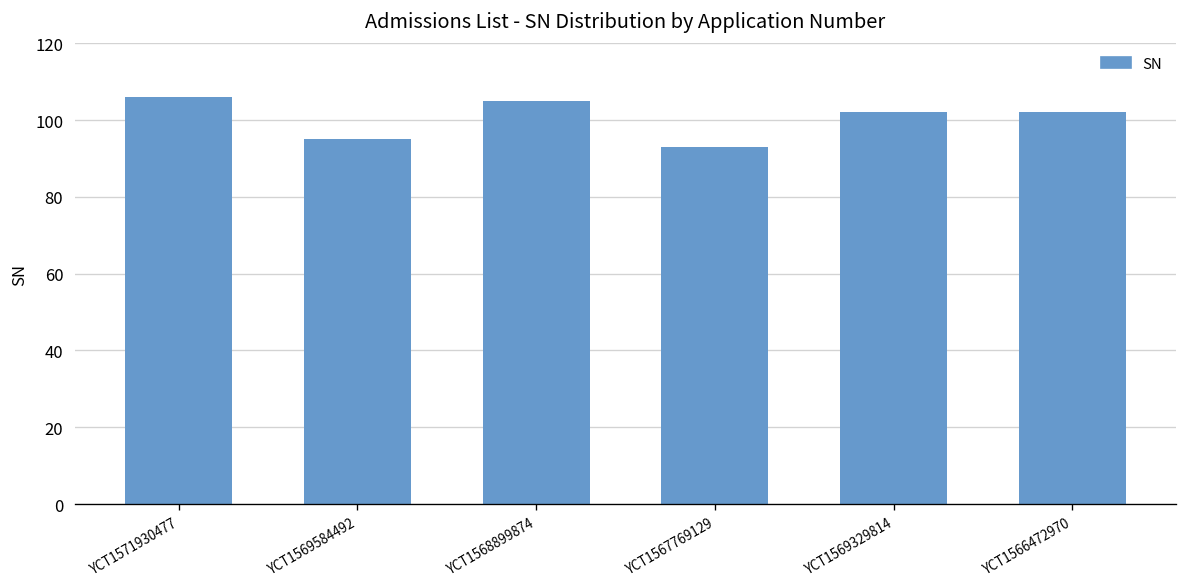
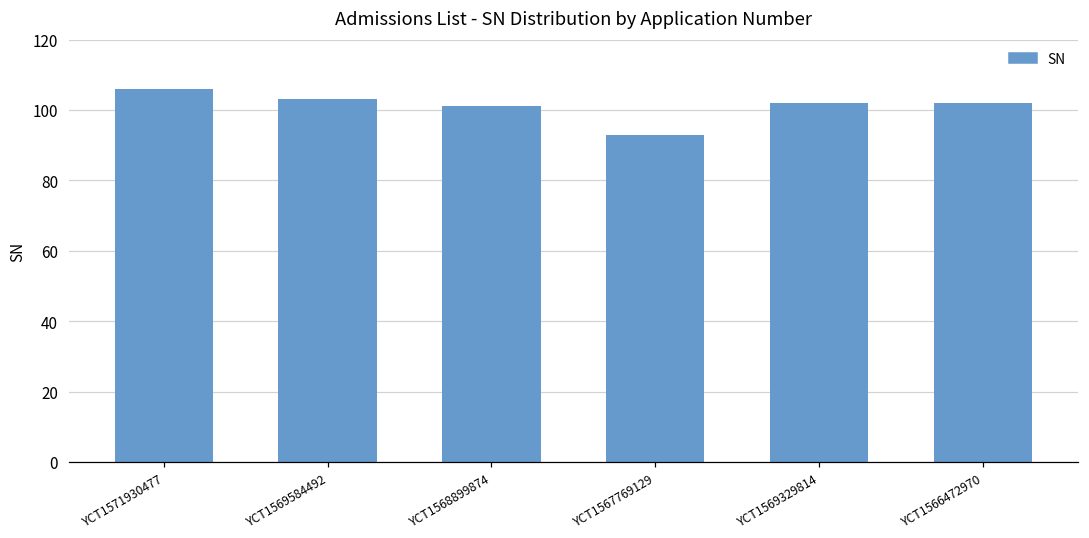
YCT1569584492: 95 -> 103
YCT1568899874: 105 -> 101
